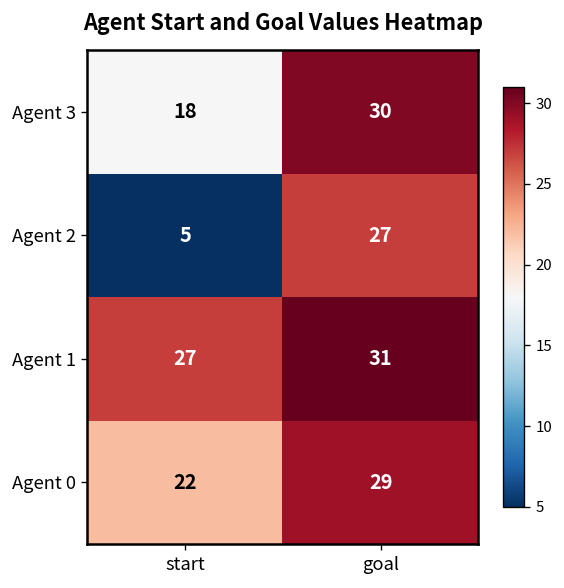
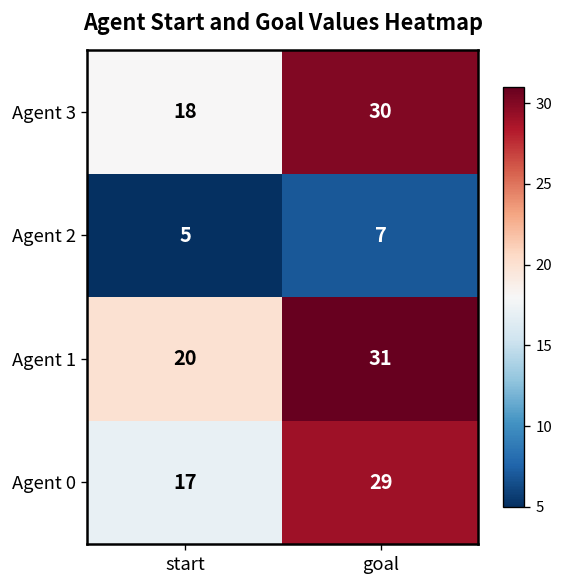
Agent 2, goal: 27 -> 7
Agent 1, start: 27 -> 20
Agent 0, start: 22 -> 17
